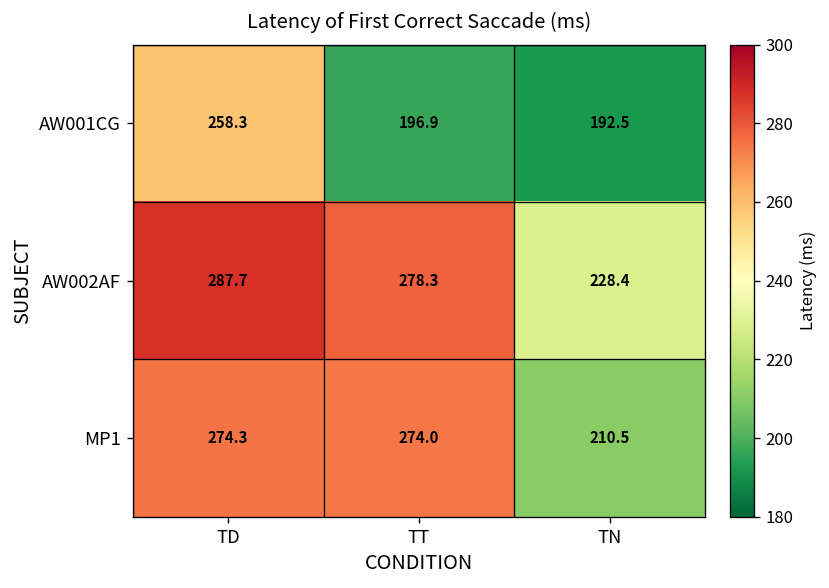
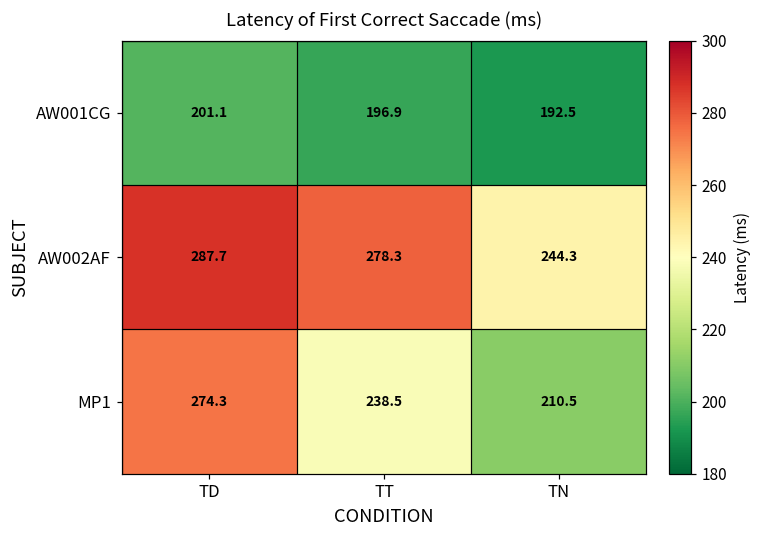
AW001CG, TD: 258.3 -> 201.1
AW002AF, TN: 228.4 -> 244.3
MP1, TT: 274.0 -> 238.5
